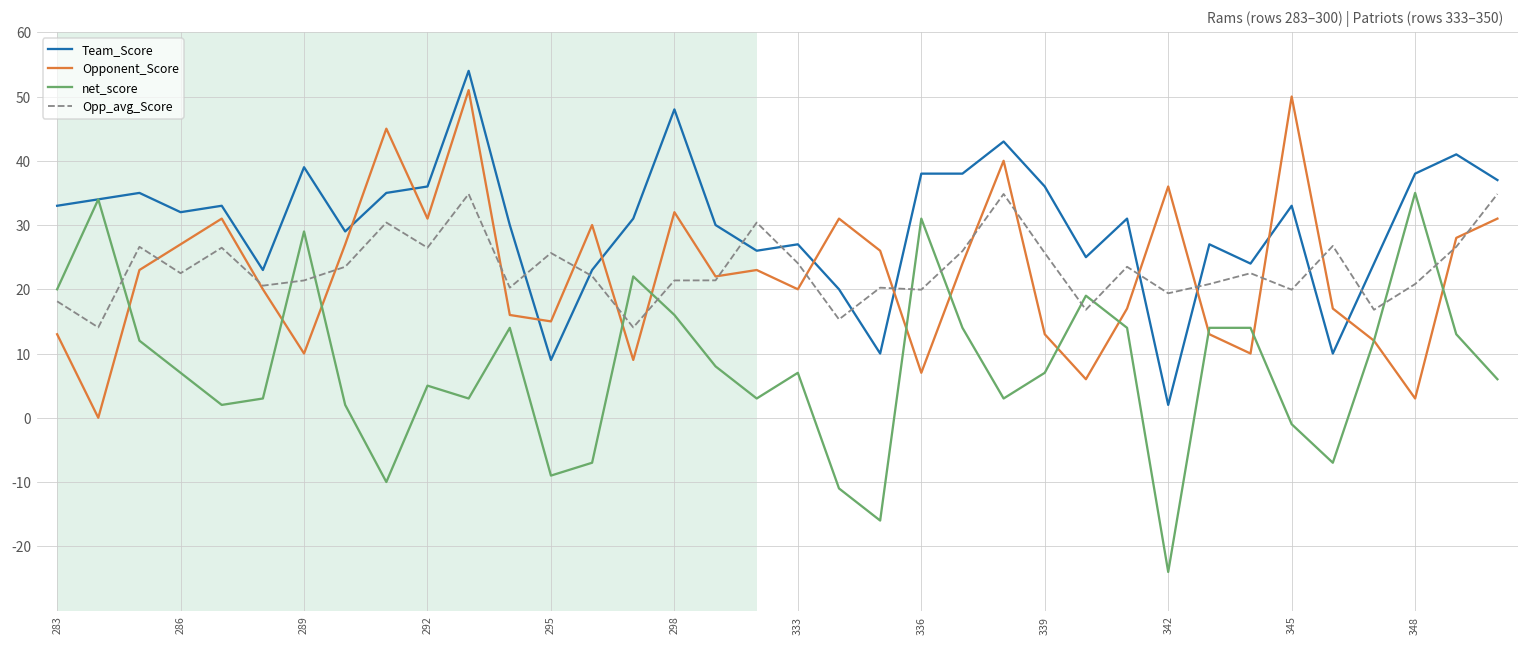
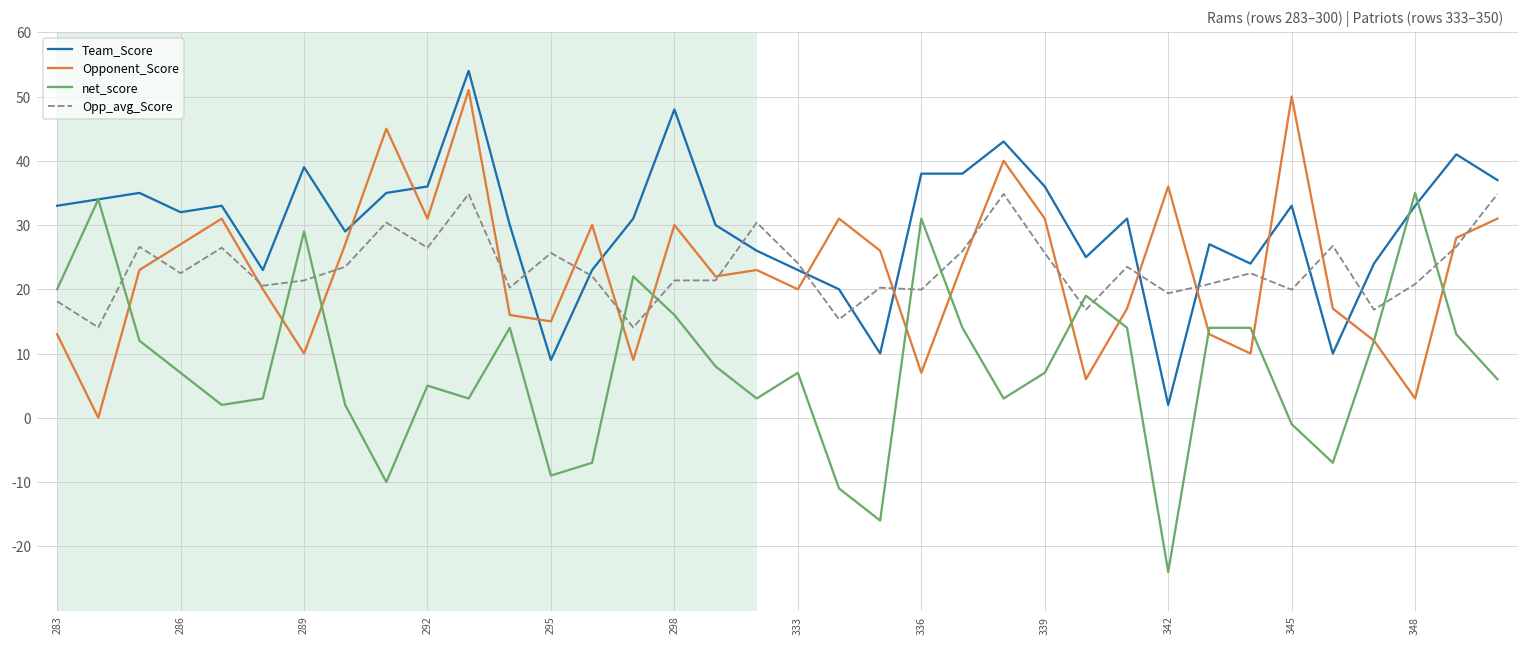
Opponent_Score, 298: 32 -> 30
Team_Score, 333: 27 -> 23
Opponent_Score, 339: 13 -> 31
Team_Score, 348: 38 -> 33
